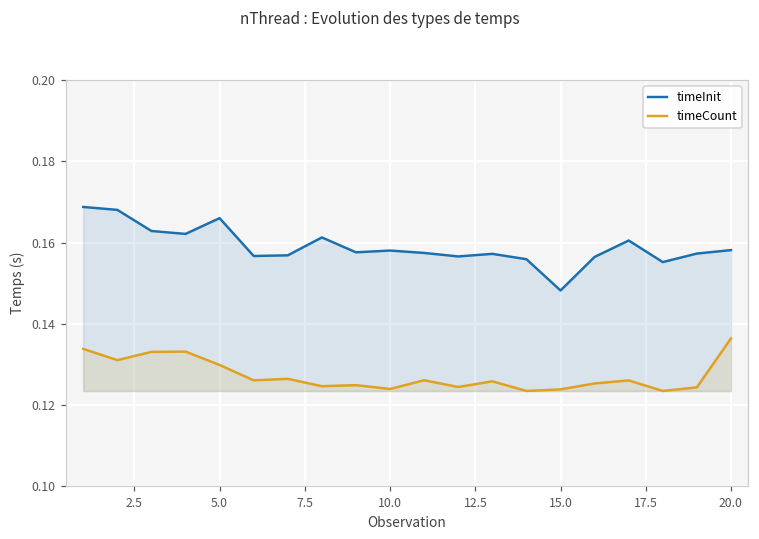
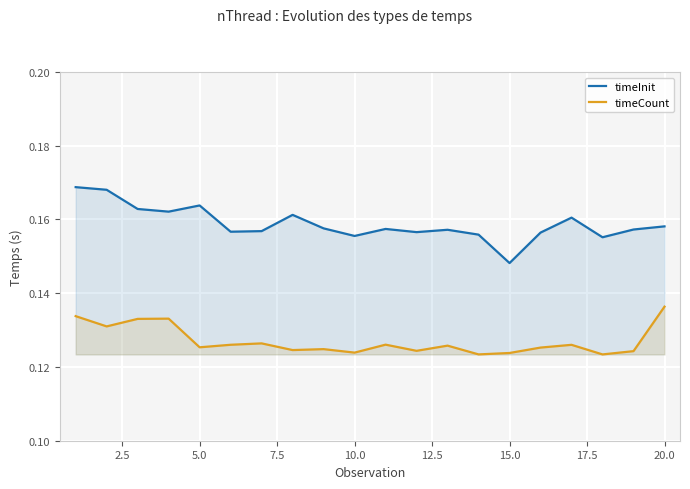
timeInit, 5.0: 0.166 -> 0.164
timeCount, 5.0: 0.130 -> 0.125
timeInit, 10.0: 0.158 -> 0.156
